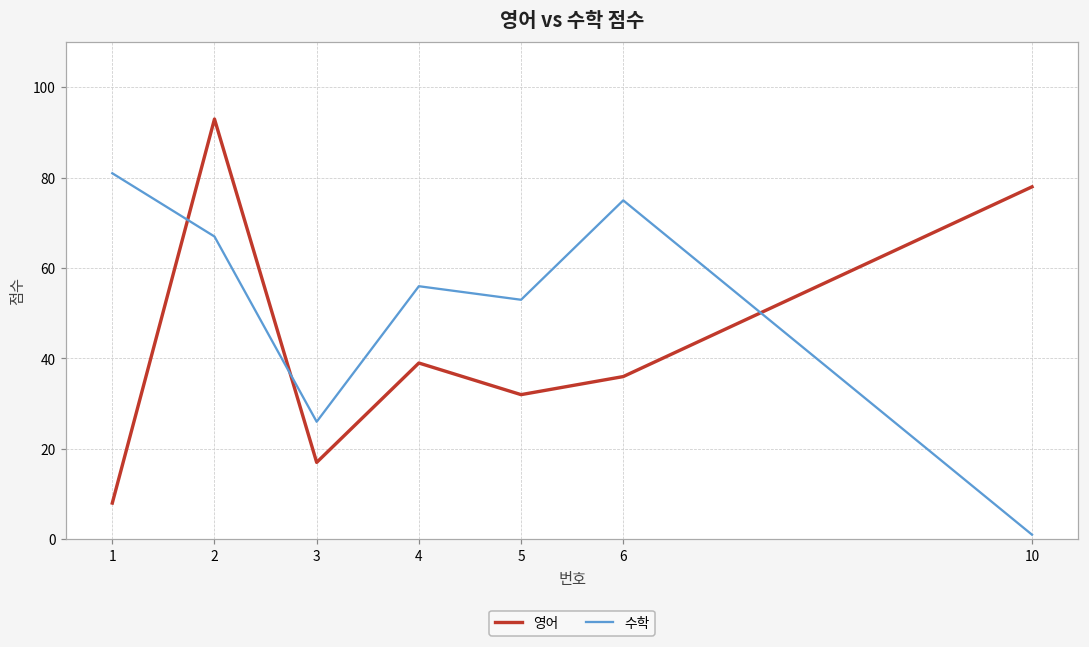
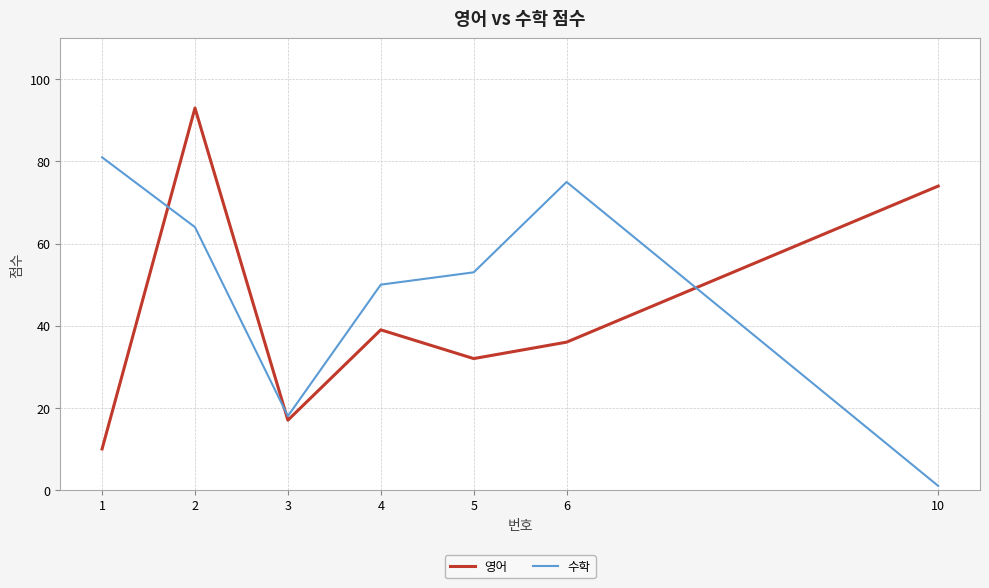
영어, 1: 8 -> 10
수학, 2: 67 -> 64
수학, 3: 26 -> 18
수학, 4: 56 -> 50
영어, 10: 78 -> 74
